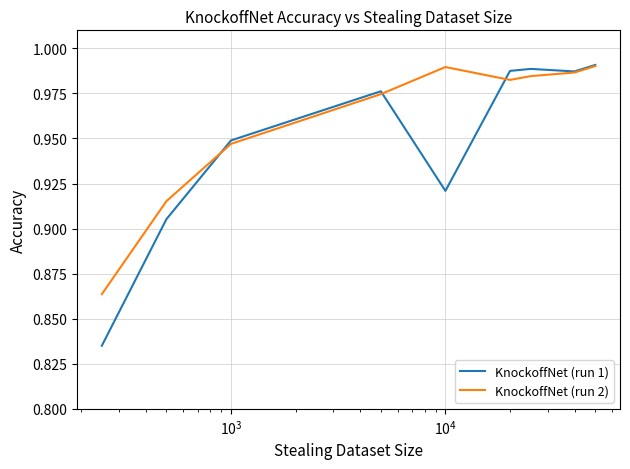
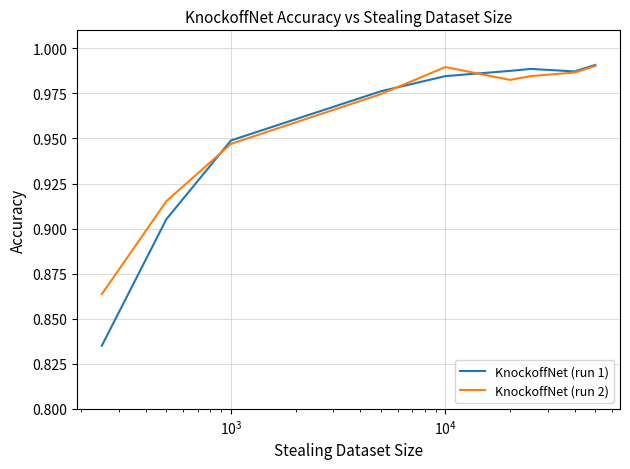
KnockoffNet (run 1), 10^4: 0.921 -> 0.985
